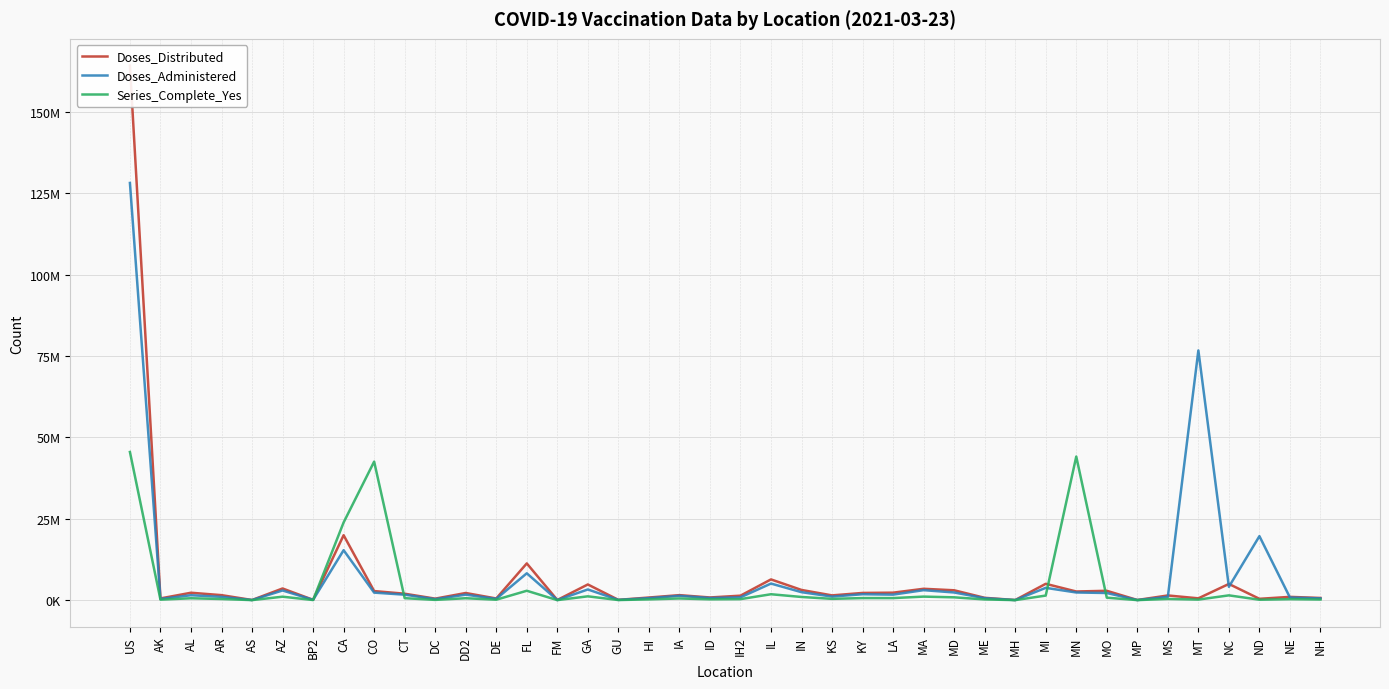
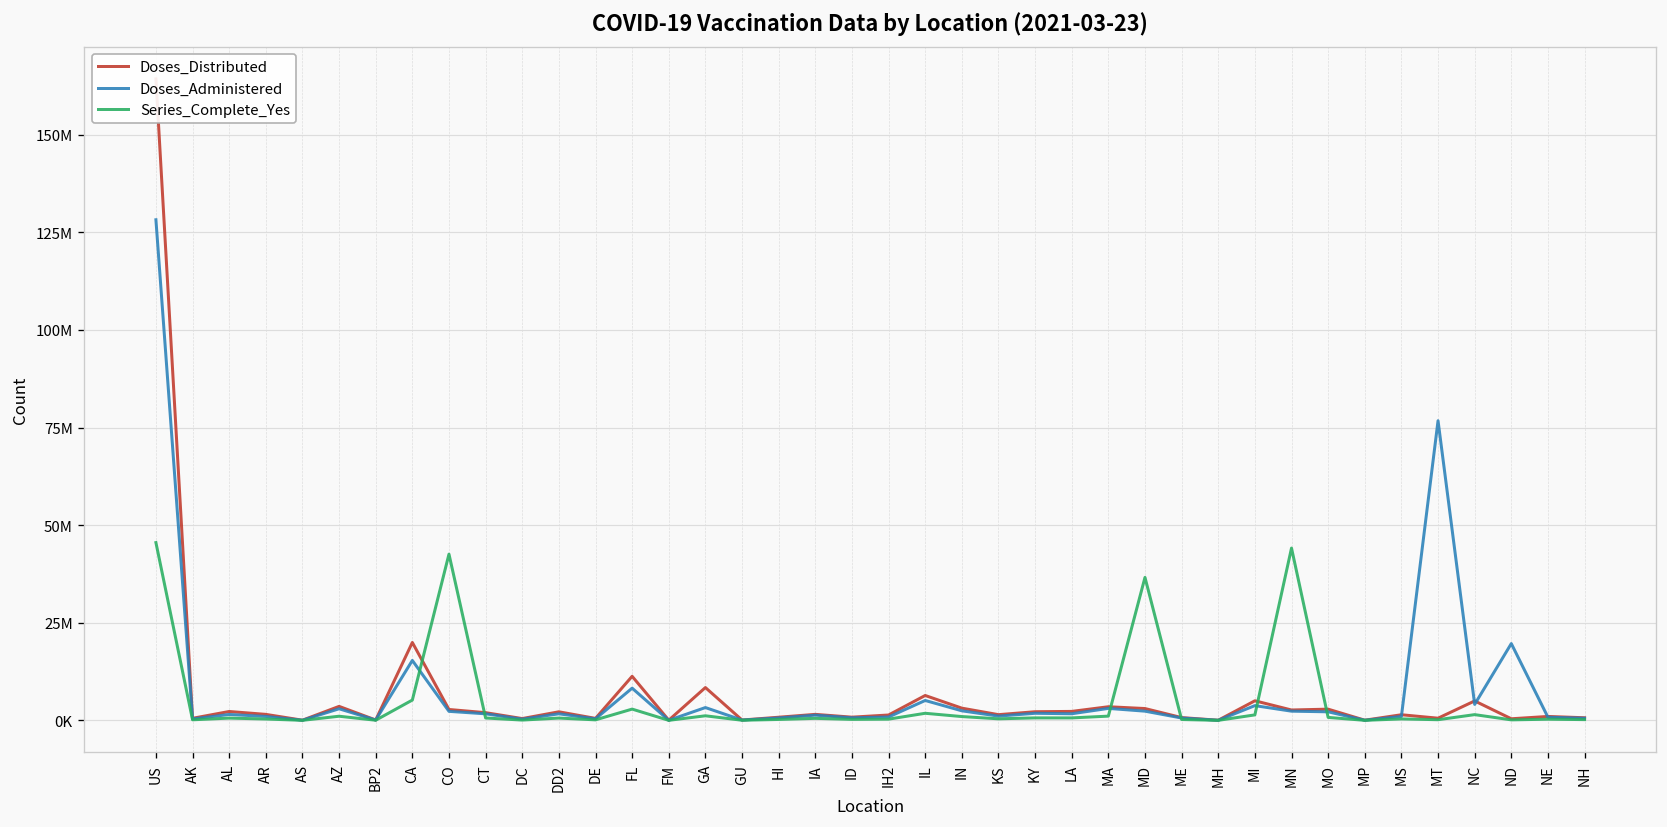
Series_Complete_Yes, CA: 24000000 -> 5000000
Doses_Distributed, GA: 5000000 -> 8000000
Series_Complete_Yes, MD: 1000000 -> 37000000
